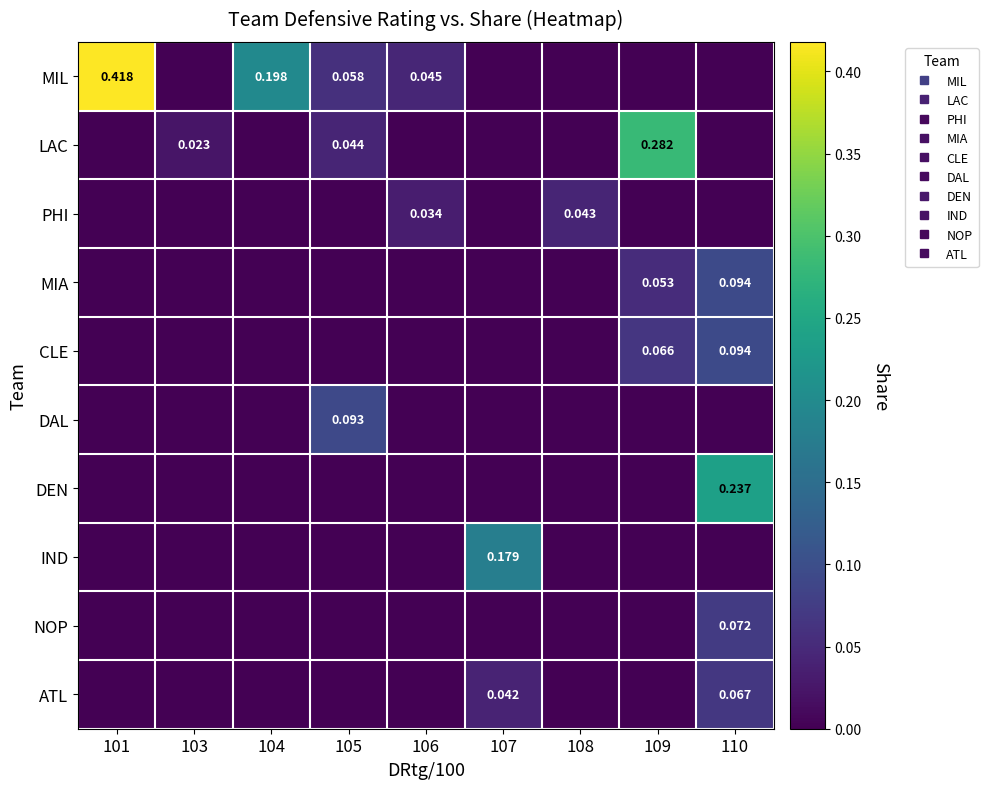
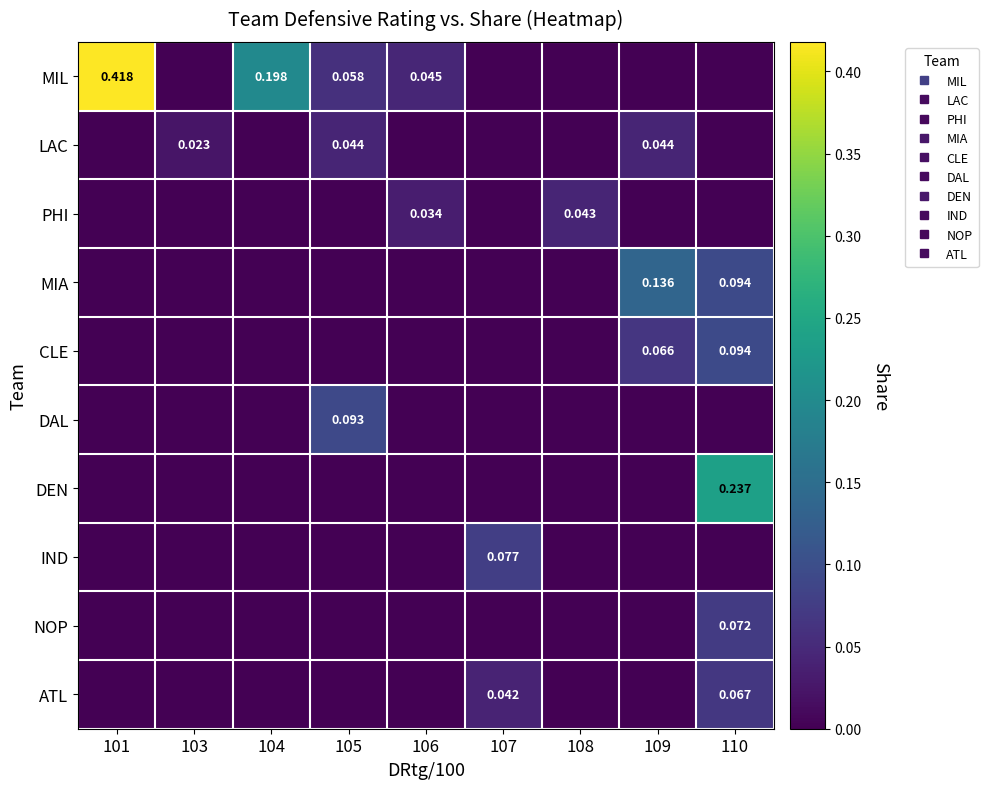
LAC, 109: 0.282 -> 0.044
MIA, 109: 0.053 -> 0.136
IND, 107: 0.179 -> 0.077
